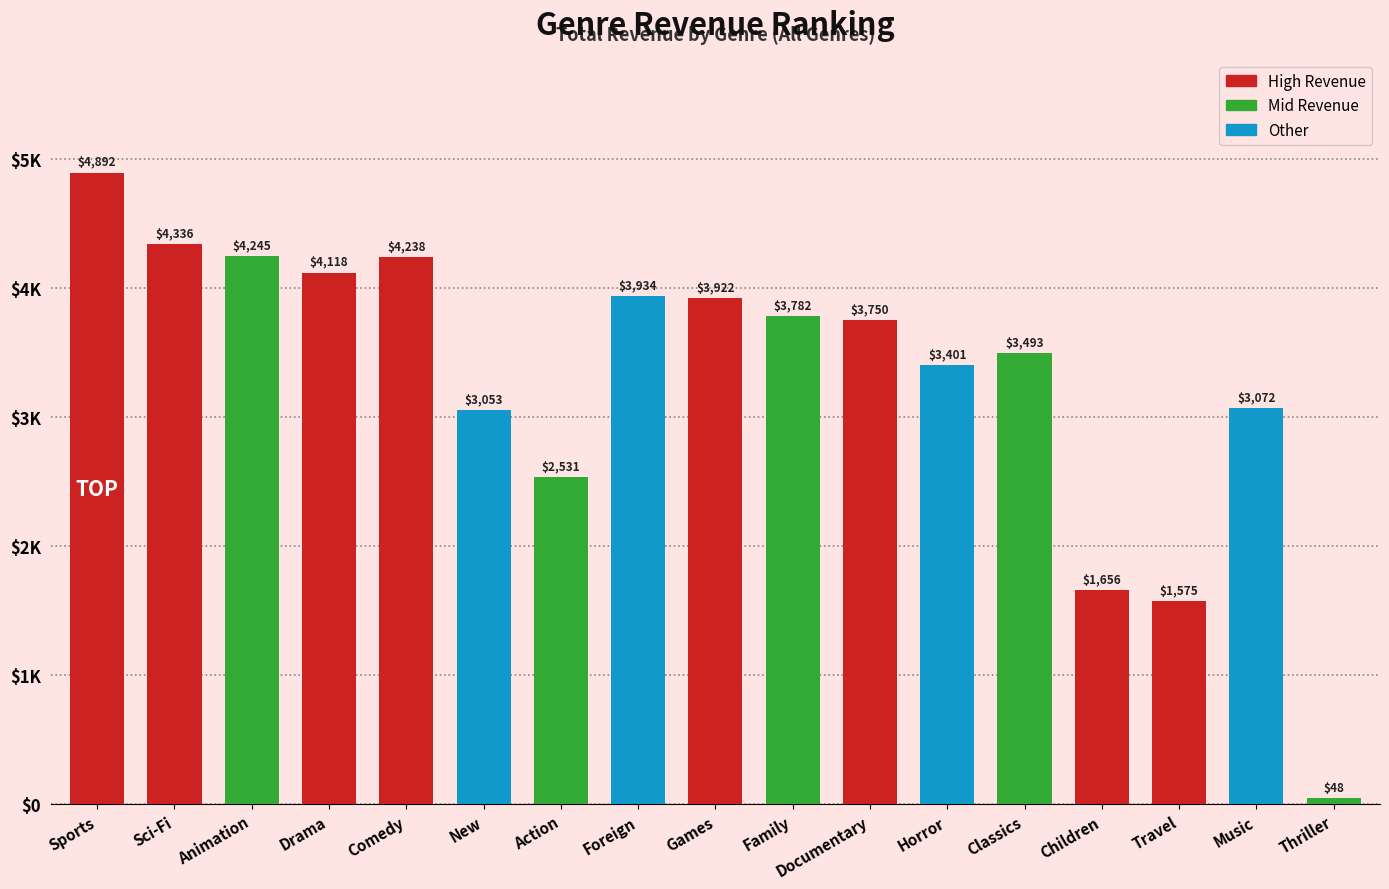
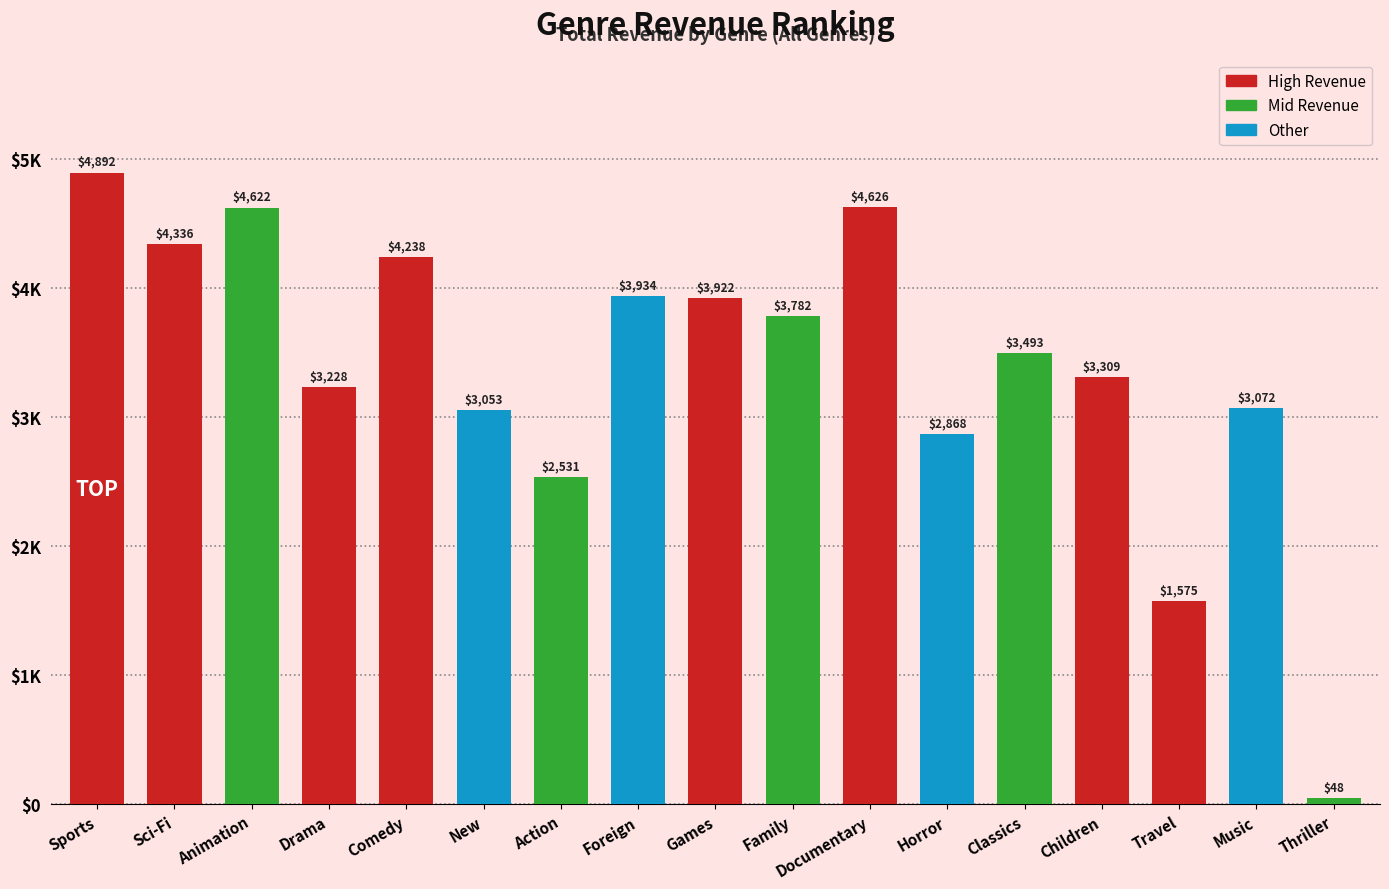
Animation: $4,245 -> $4,622
Drama: $4,118 -> $3,228
Documentary: $3,750 -> $4,626
Horror: $3,401 -> $2,868
Children: $1,656 -> $3,309
